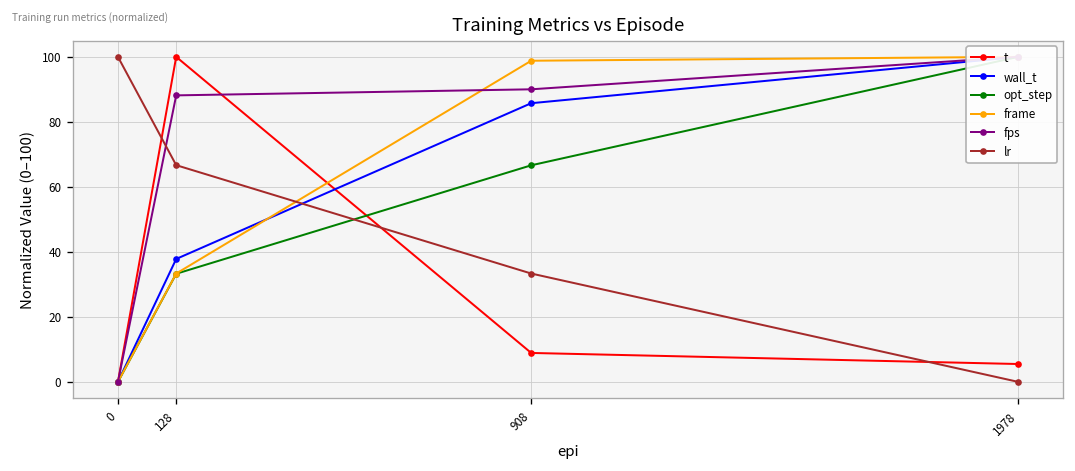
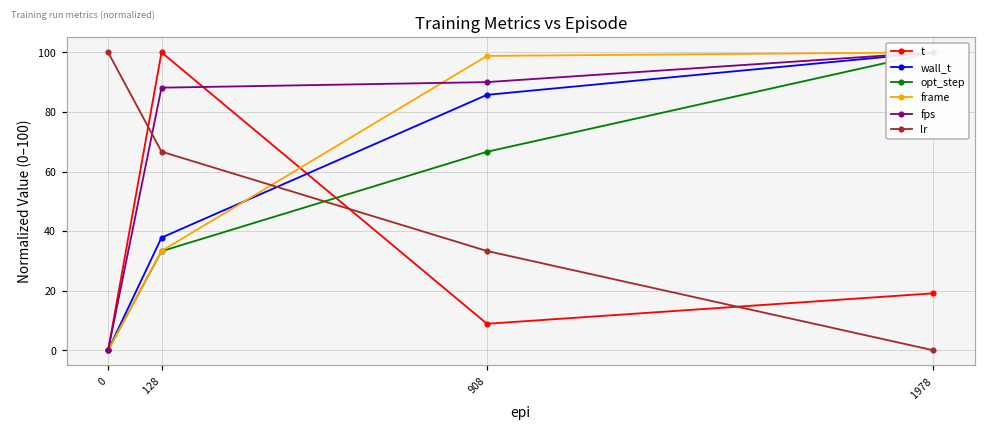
t, 1978: 5 -> 19
